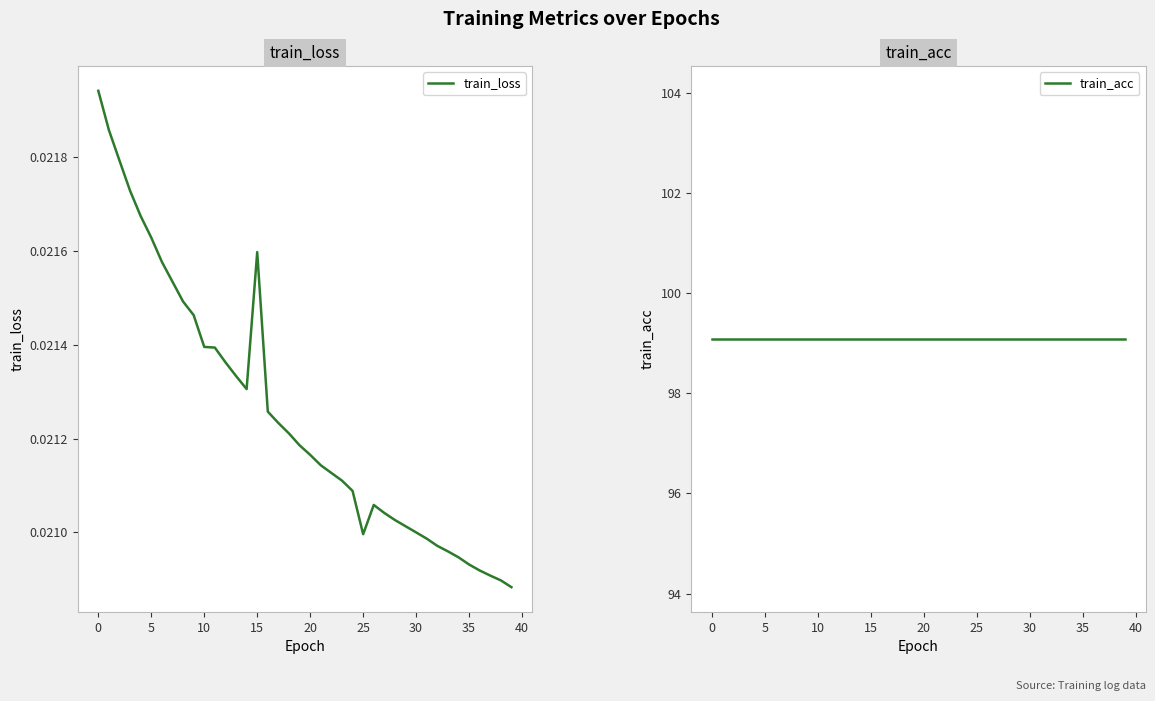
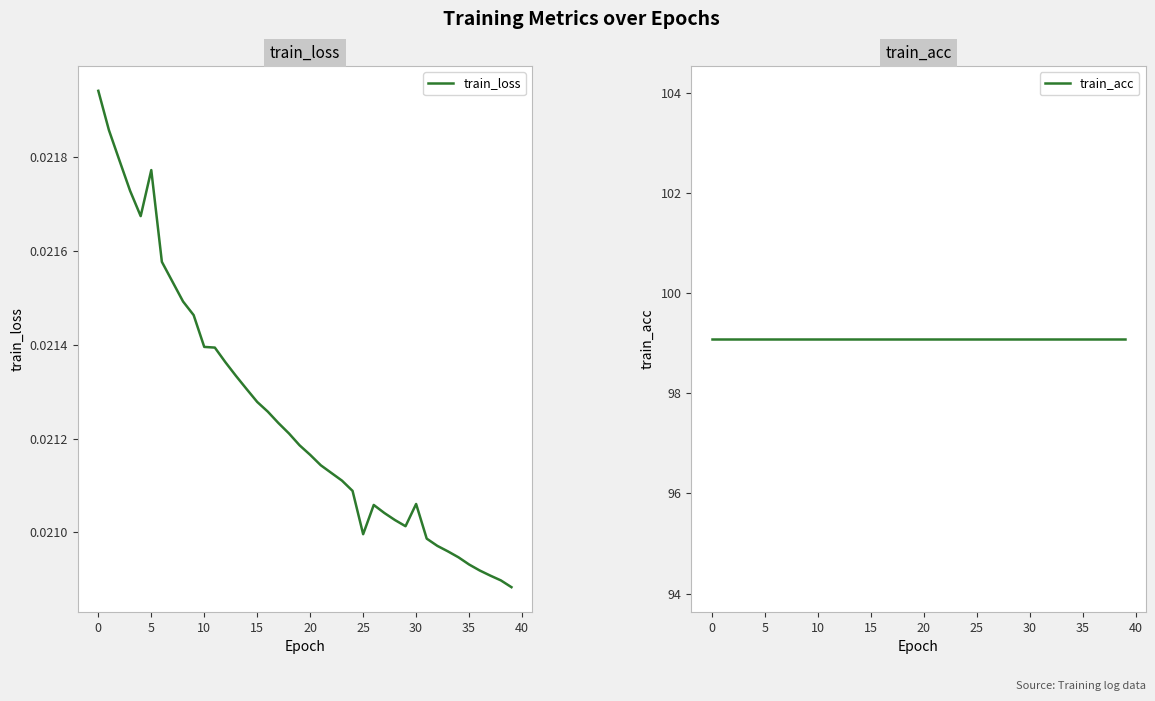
train_loss, 5: 0.02163 -> 0.02177
train_loss, 15: 0.02160 -> 0.02128
train_loss, 30: 0.02100 -> 0.02106
